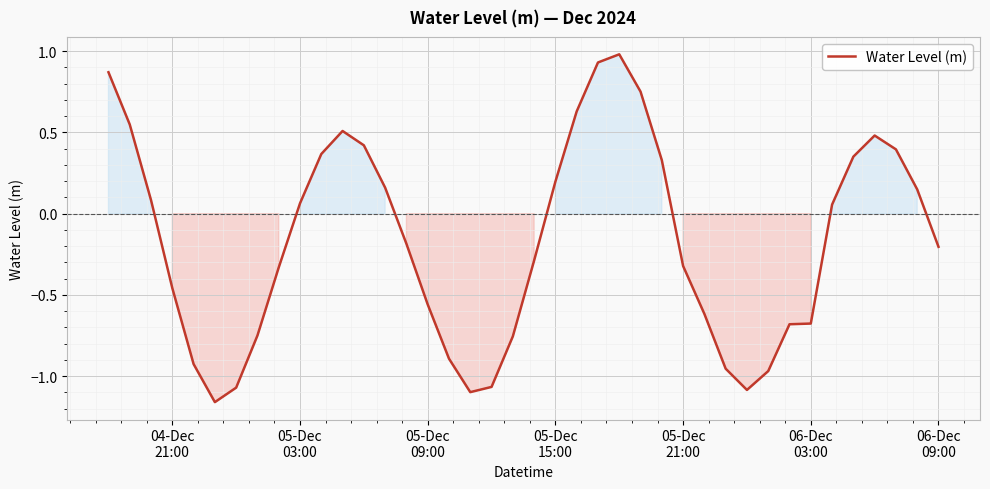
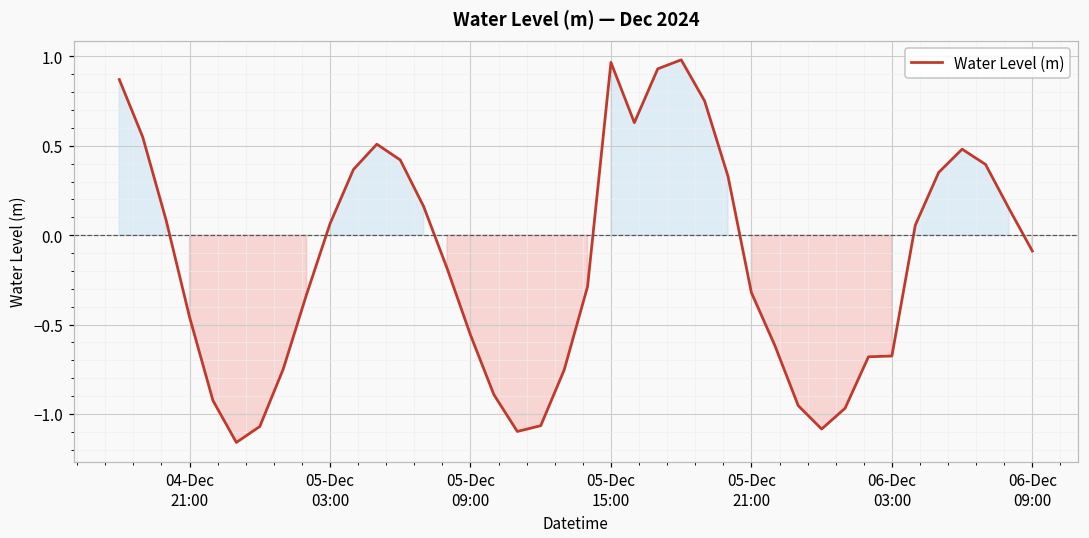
05-Dec 15:00: 0.20 -> 0.97
06-Dec 09:00: -0.20 -> -0.09
